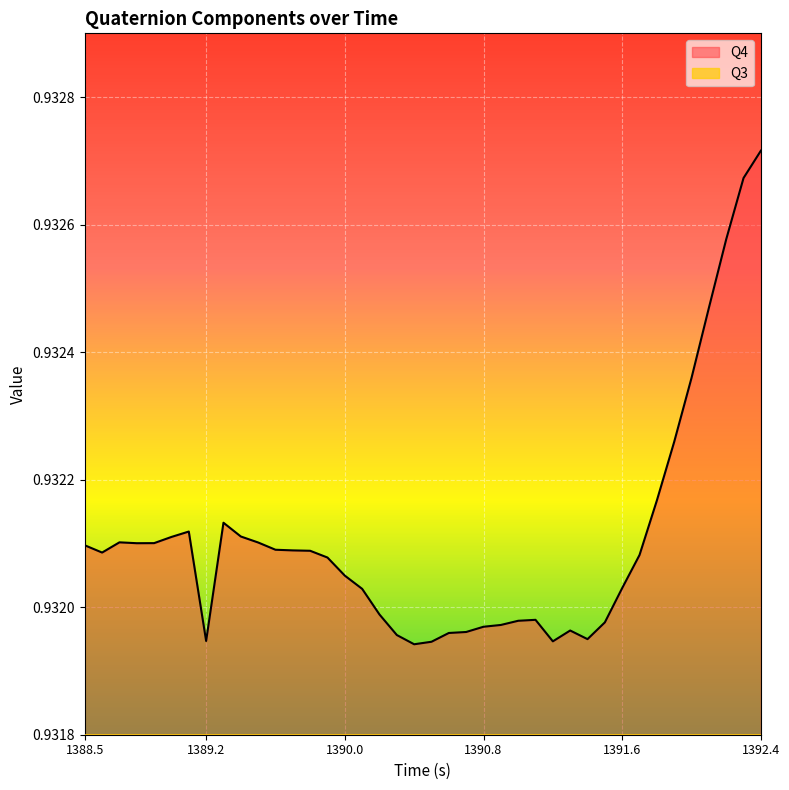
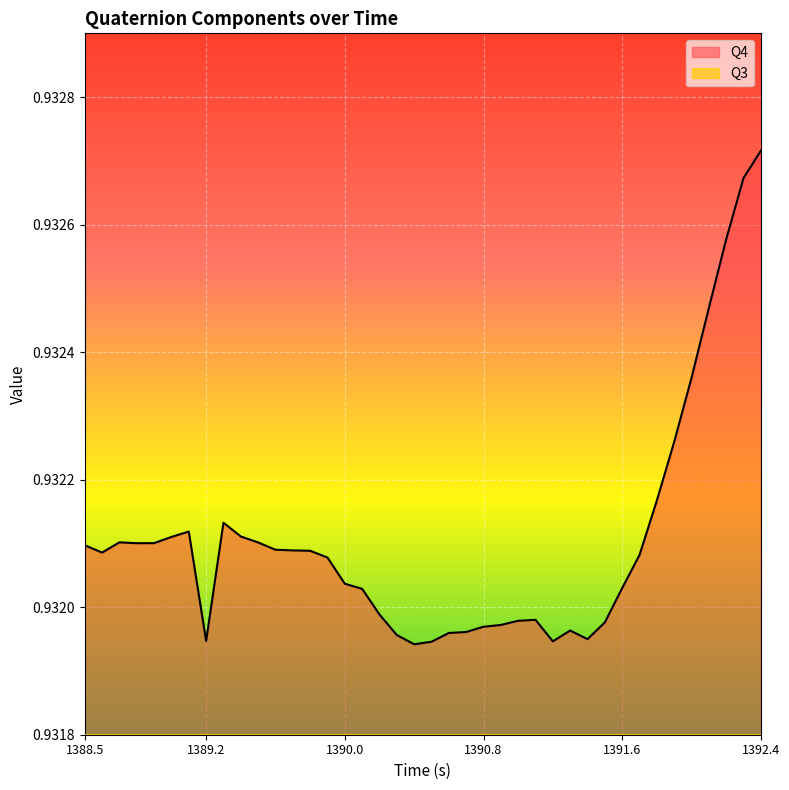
Q4, 1390.0: 0.93205 -> 0.93204
